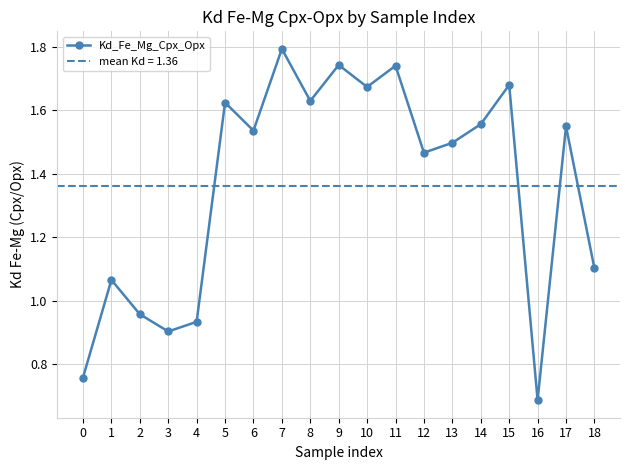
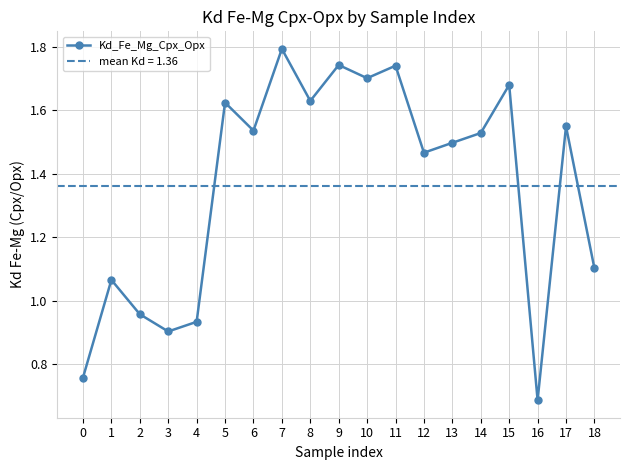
10: 1.67 -> 1.70
14: 1.56 -> 1.53
